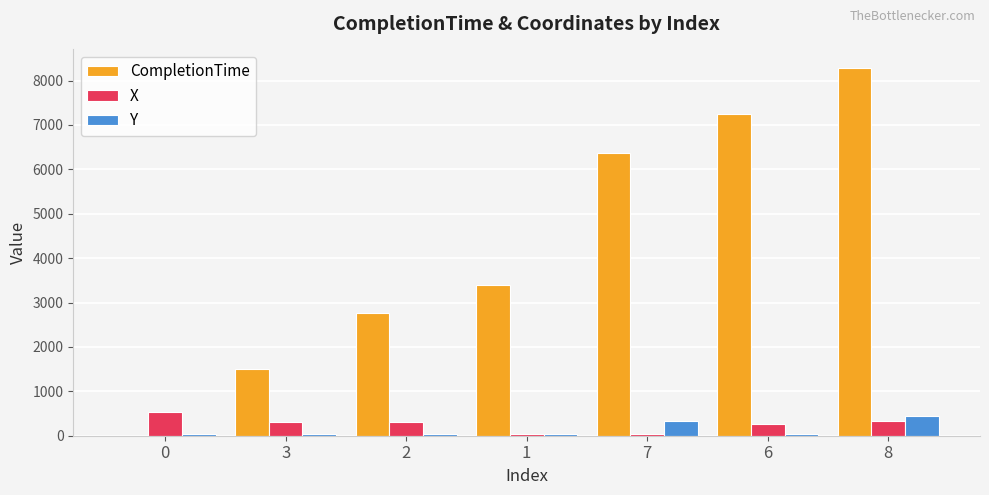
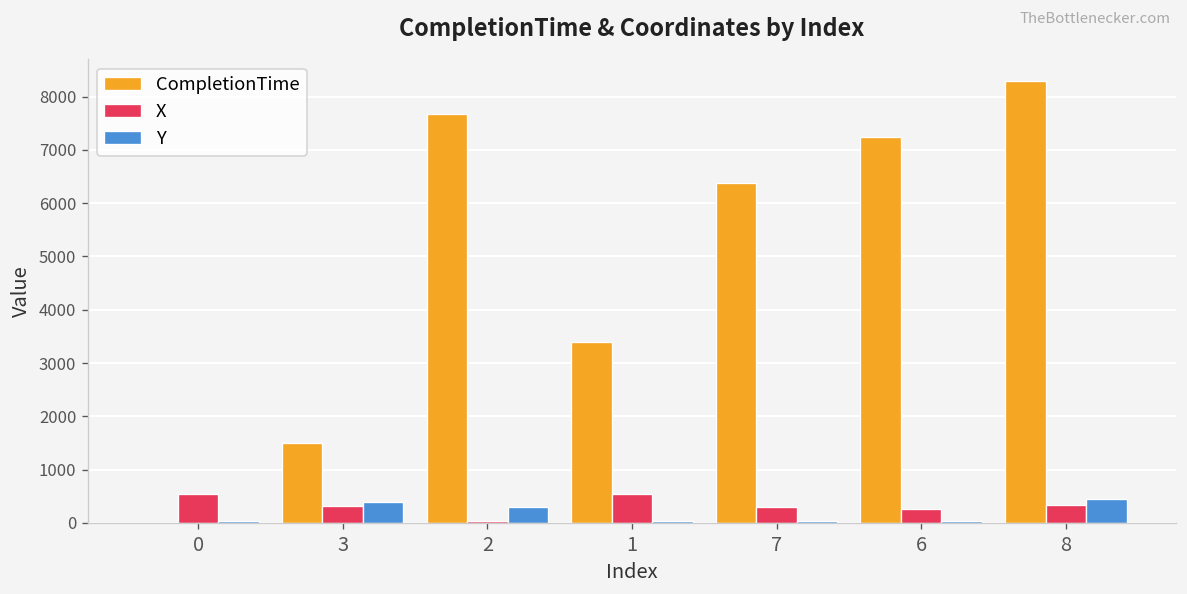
Y, 3: 0 -> 400
CompletionTime, 2: 2800 -> 7700
X, 2: 300 -> 0
Y, 2: 0 -> 300
X, 1: 0 -> 500
X, 7: 0 -> 300
Y, 7: 300 -> 0
